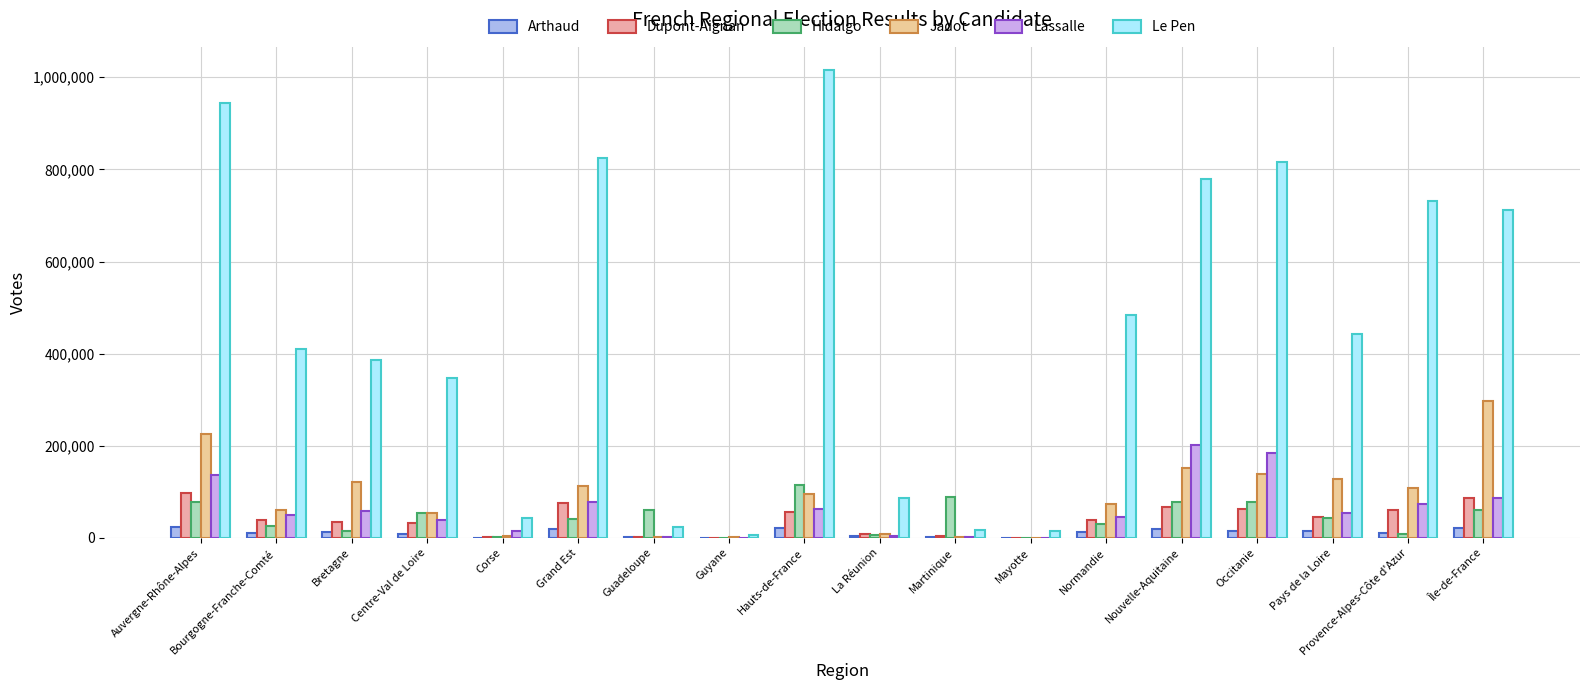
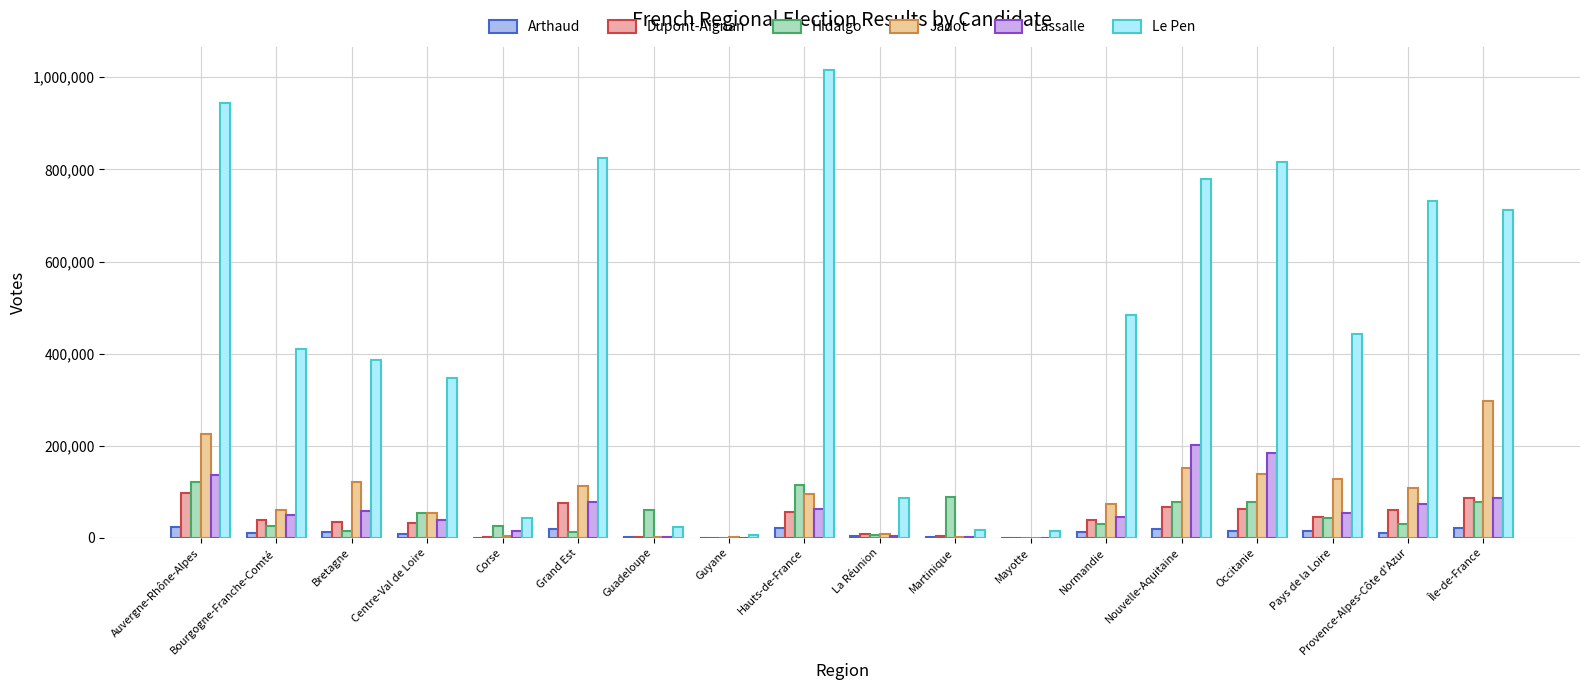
Hidalgo, Auvergne-Rhône-Alpes: 80,000 -> 120,000
Hidalgo, Corse: 0 -> 30,000
Hidalgo, Grand Est: 40,000 -> 10,000
Hidalgo, Provence-Alpes-Côte d'Azur: 10,000 -> 30,000
Hidalgo, Île-de-France: 60,000 -> 80,000
